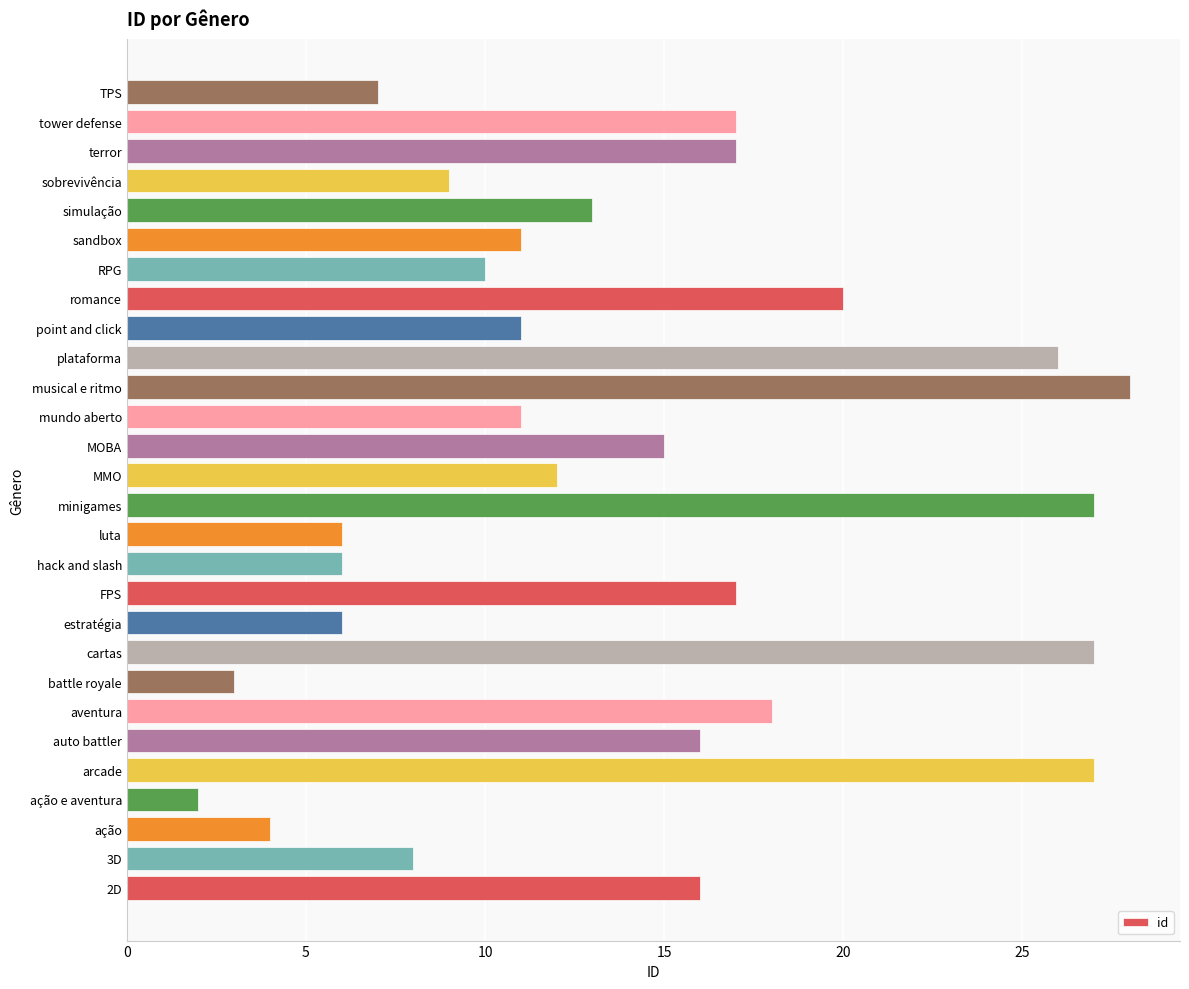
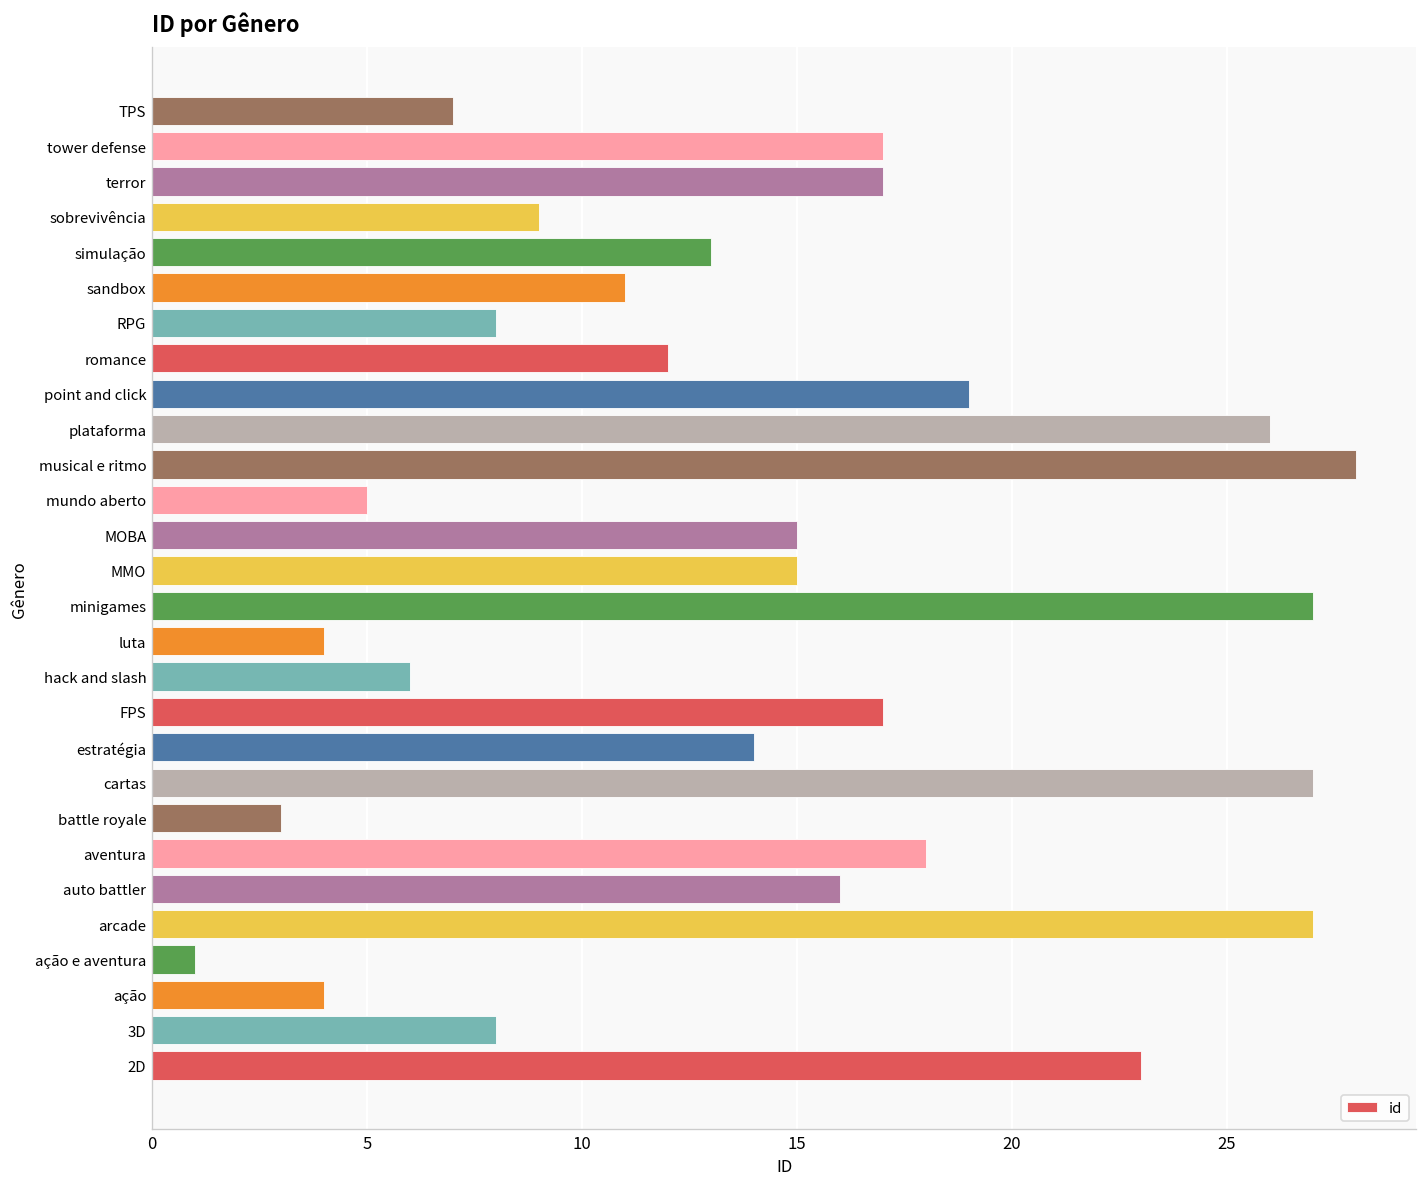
RPG: 10 -> 8
romance: 20 -> 12
point and click: 11 -> 19
mundo aberto: 11 -> 5
MMO: 12 -> 15
luta: 6 -> 4
estratégia: 6 -> 14
ação e aventura: 2 -> 1
2D: 16 -> 23
